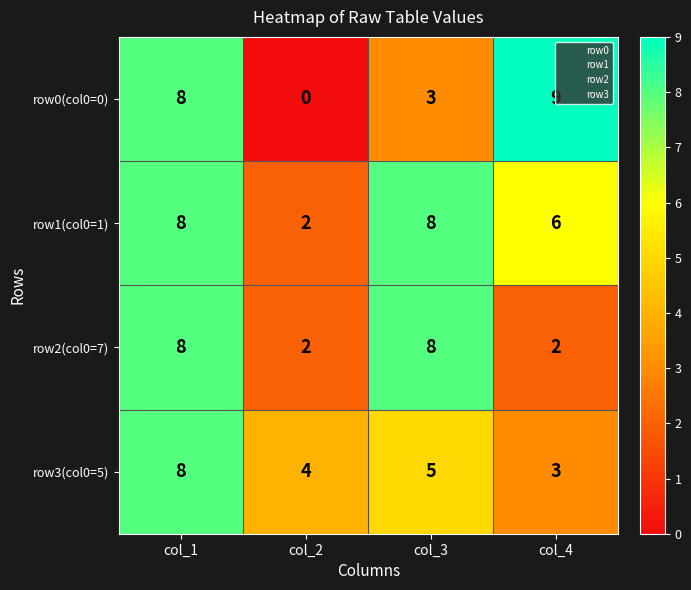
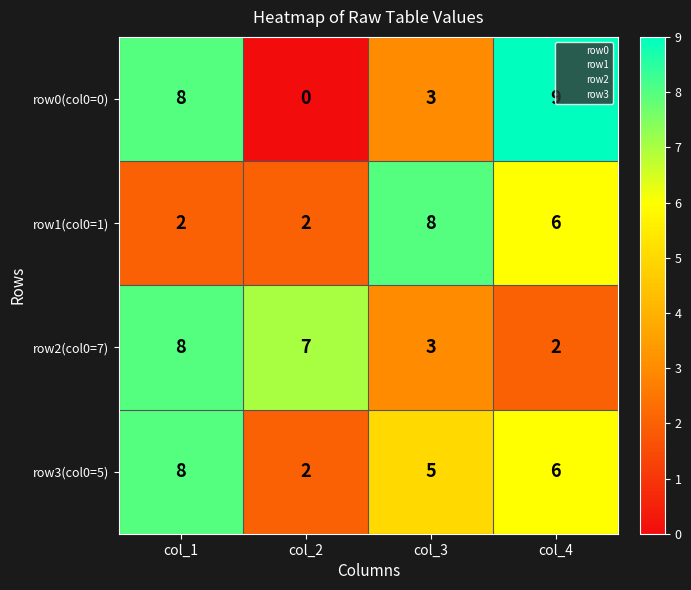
row1(col0=1), col_1: 8 -> 2
row2(col0=7), col_2: 2 -> 7
row2(col0=7), col_3: 8 -> 3
row3(col0=5), col_2: 4 -> 2
row3(col0=5), col_4: 3 -> 6
